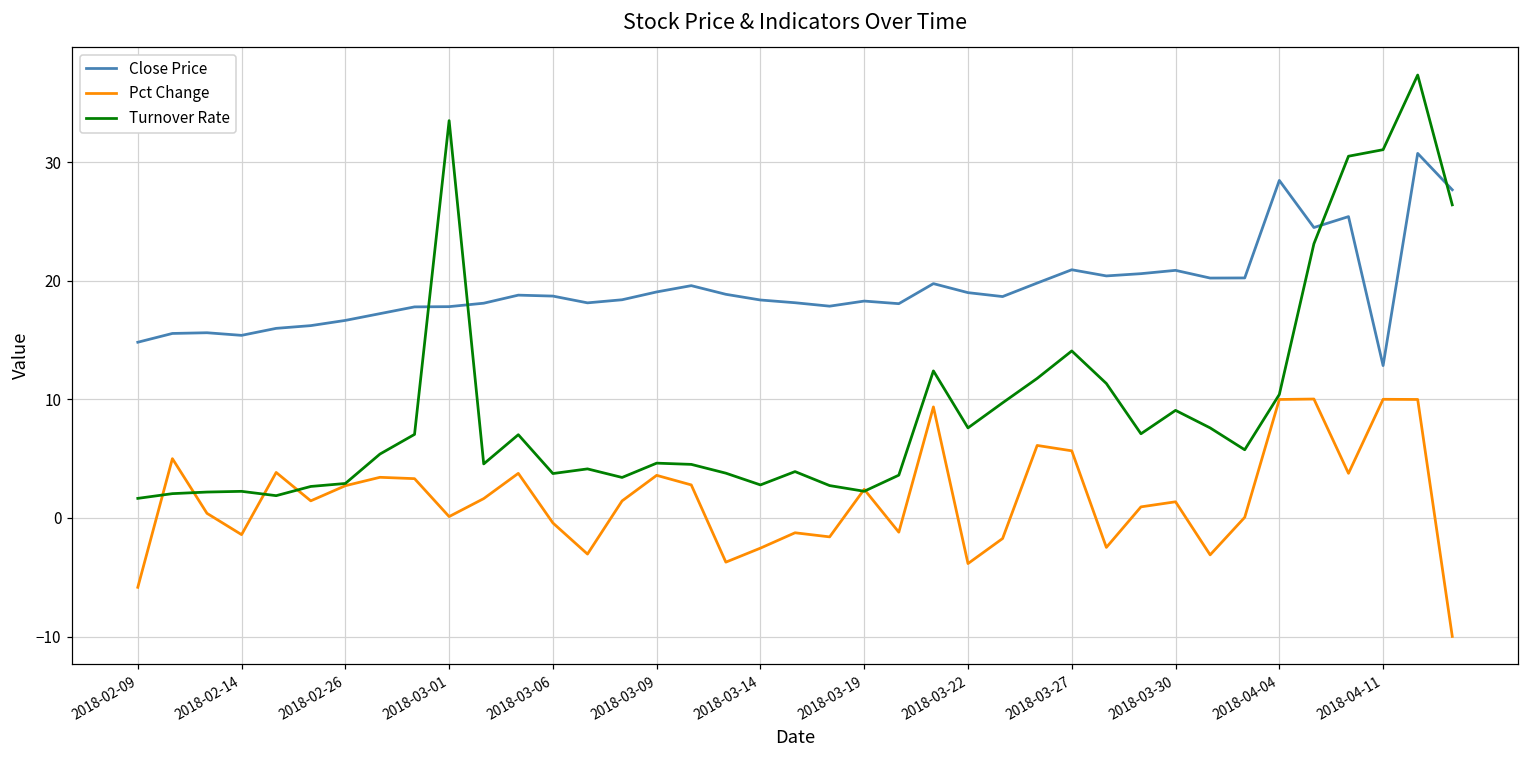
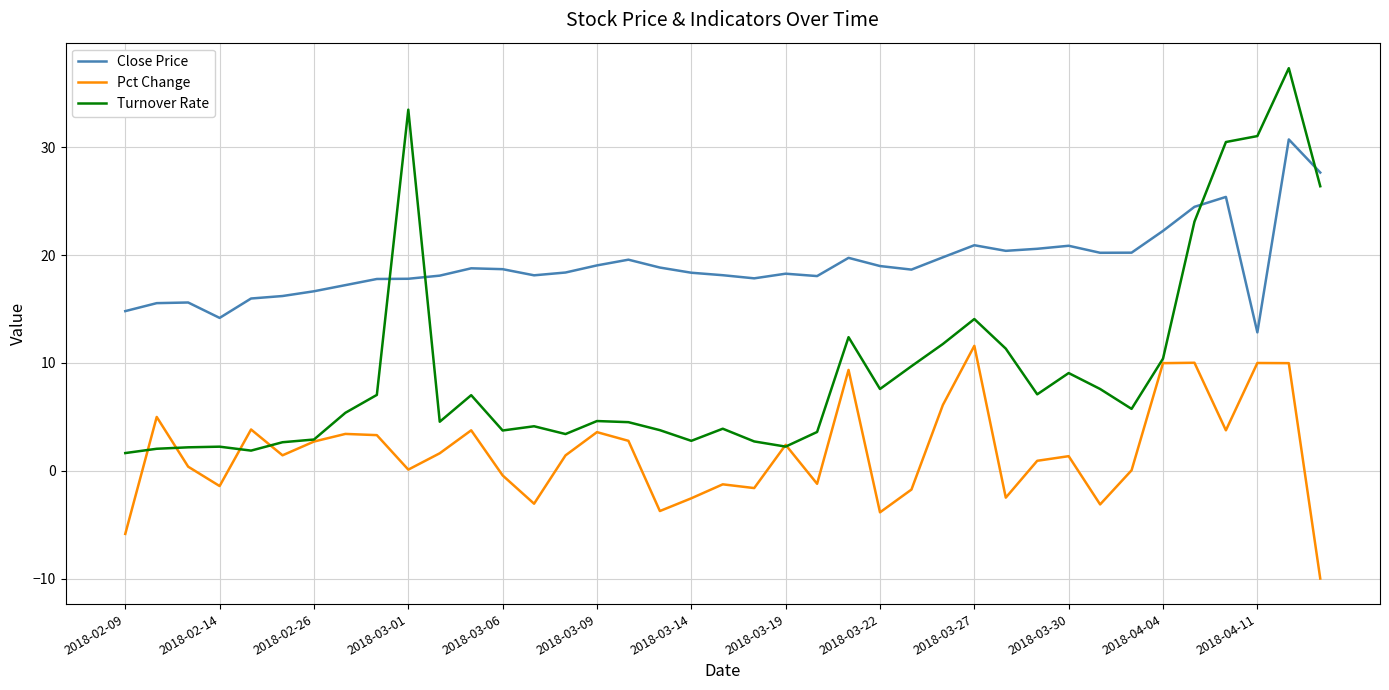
Close Price, 2018-02-14: 15.4 -> 14.2
Pct Change, 2018-03-27: 5.7 -> 11.6
Close Price, 2018-04-04: 28.5 -> 22.3
